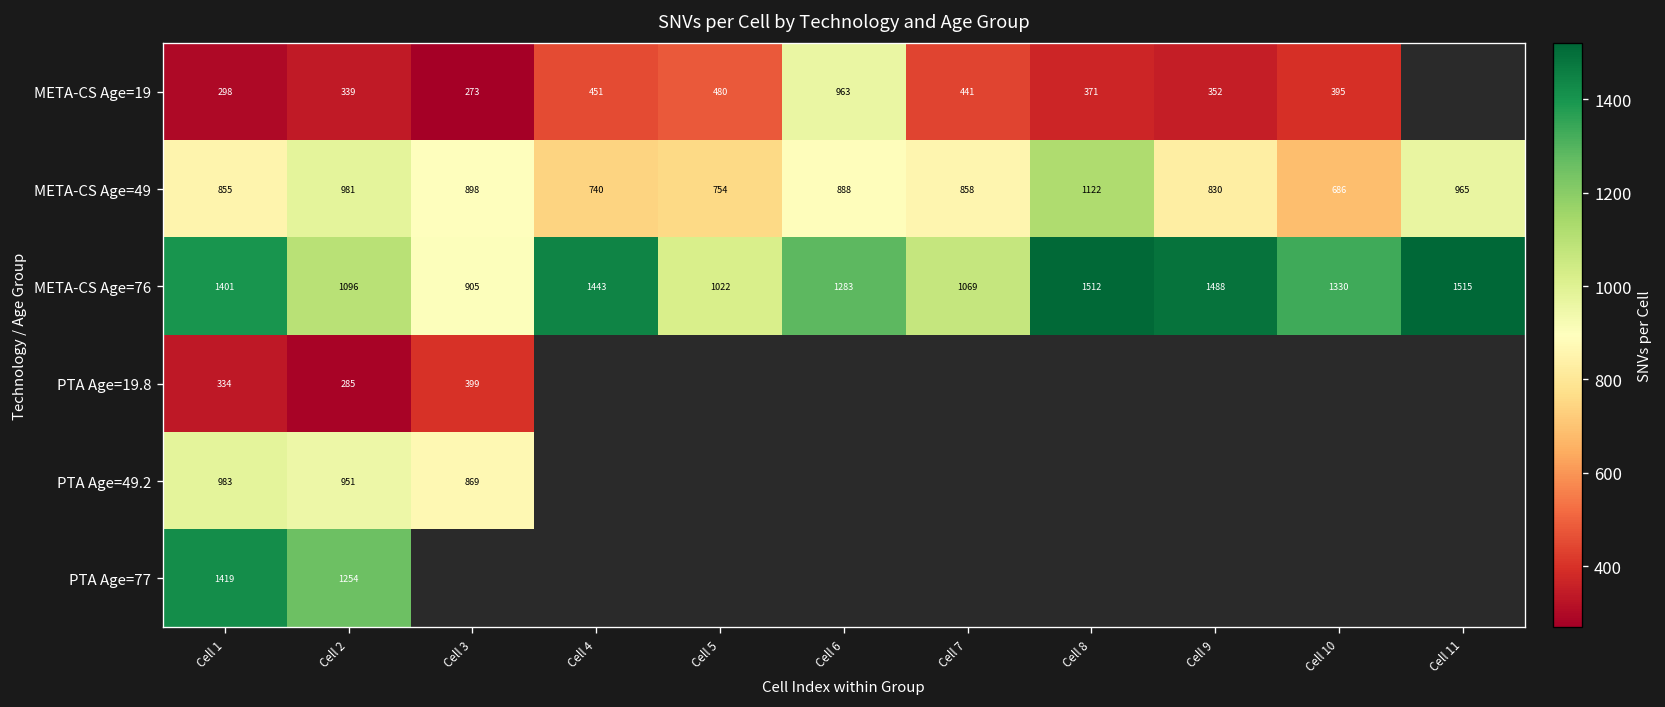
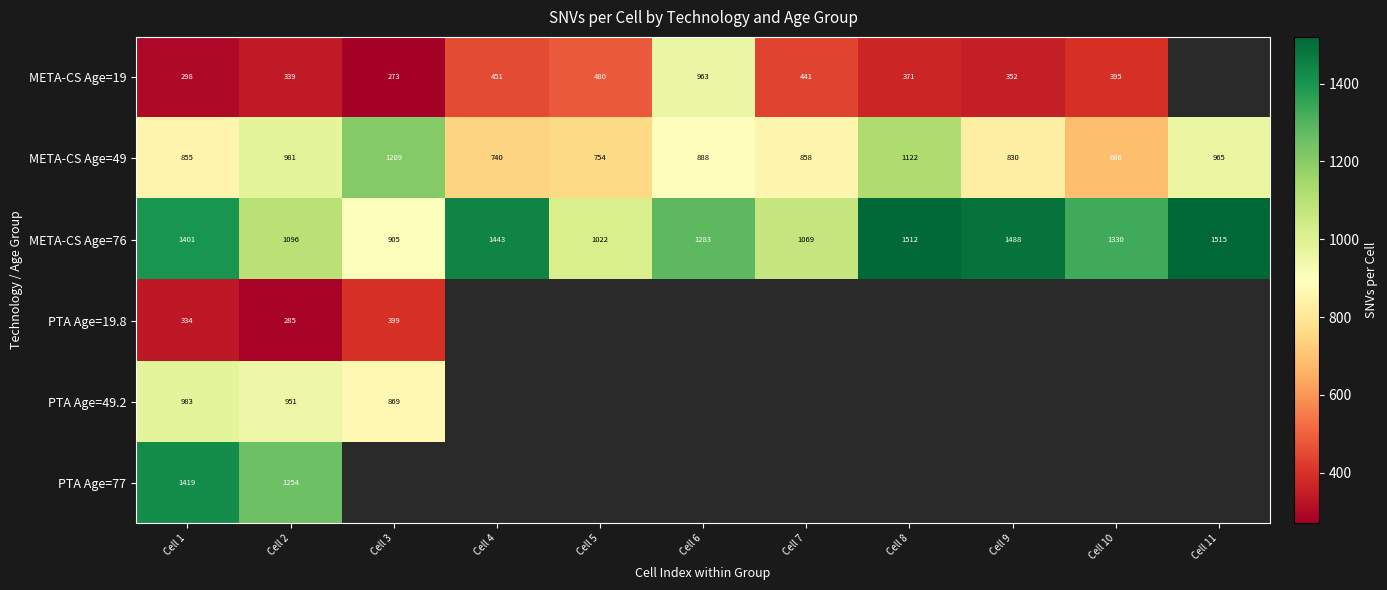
META-CS Age=49, Cell 3: 898 -> 1209
